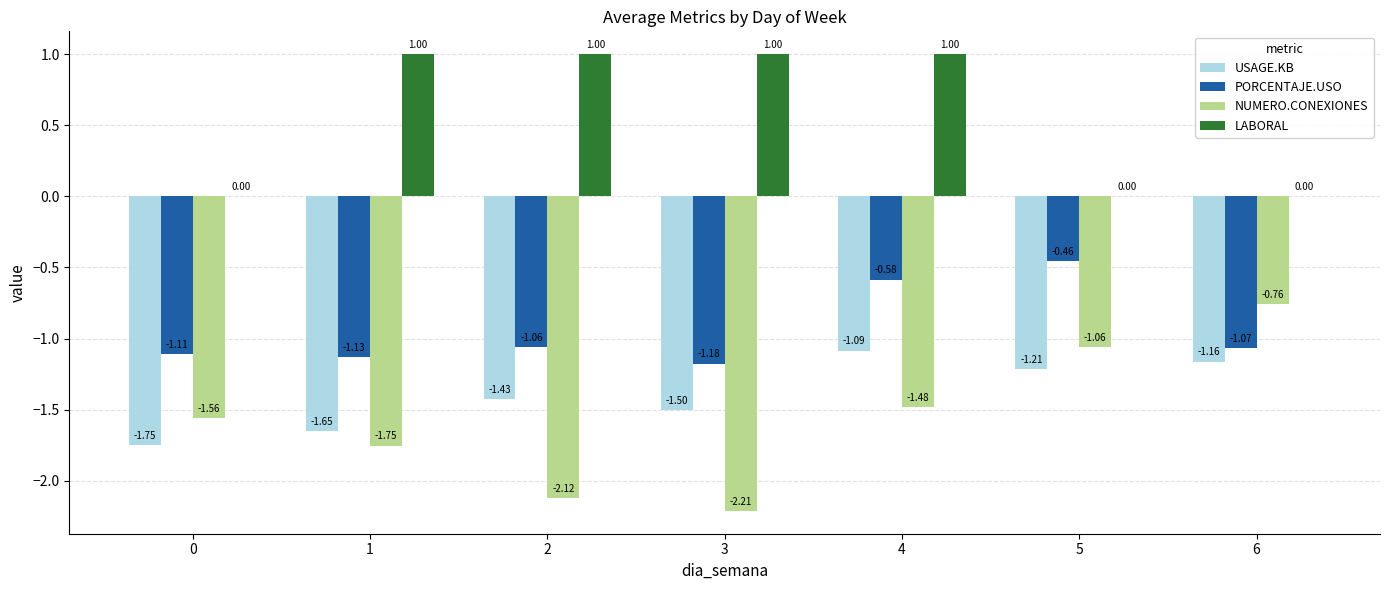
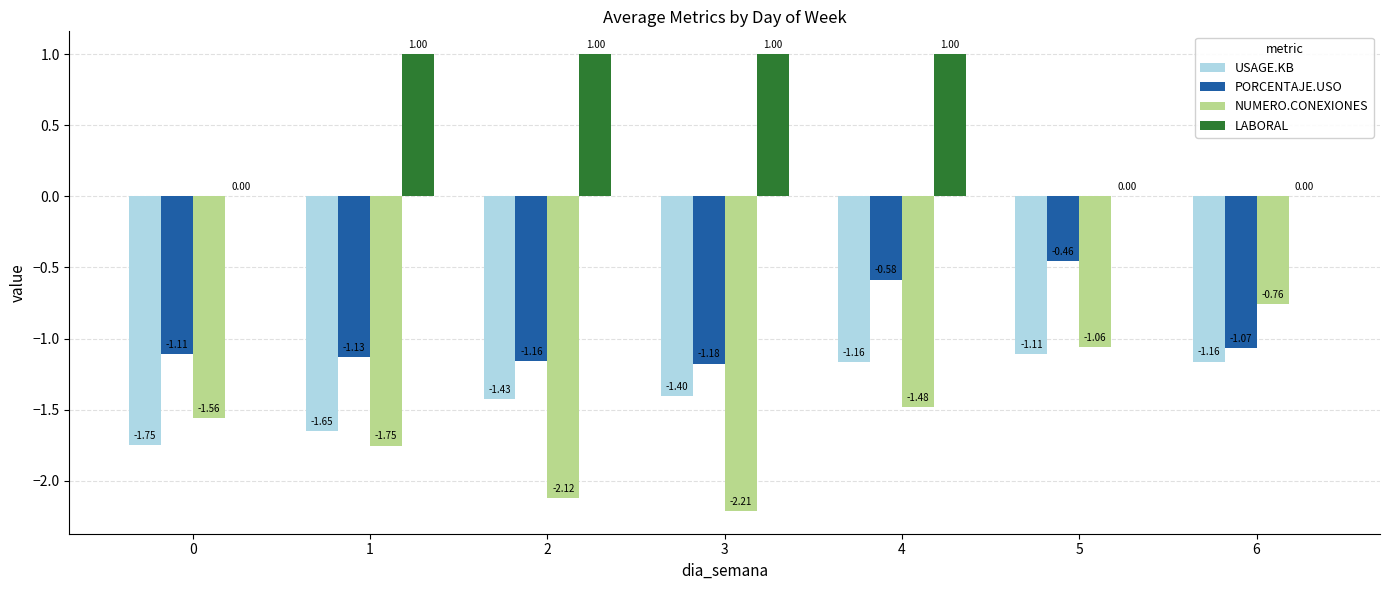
PORCENTAJE.USO, 2: -1.06 -> -1.16
USAGE.KB, 3: -1.50 -> -1.40
USAGE.KB, 4: -1.09 -> -1.16
USAGE.KB, 5: -1.21 -> -1.11
